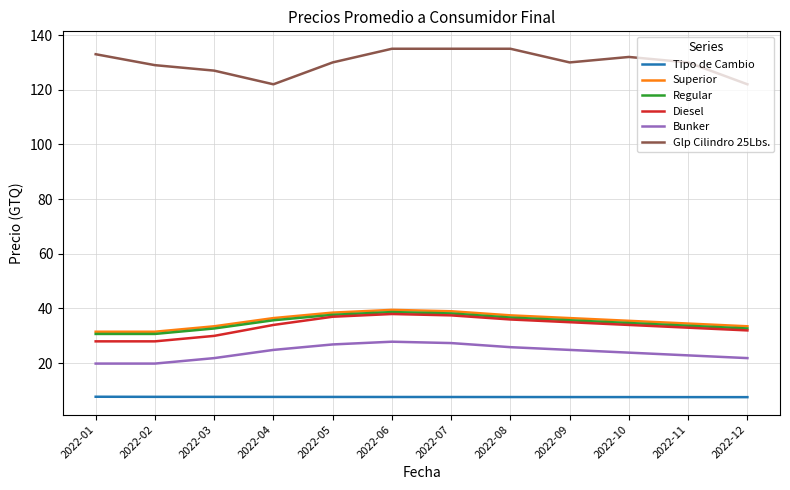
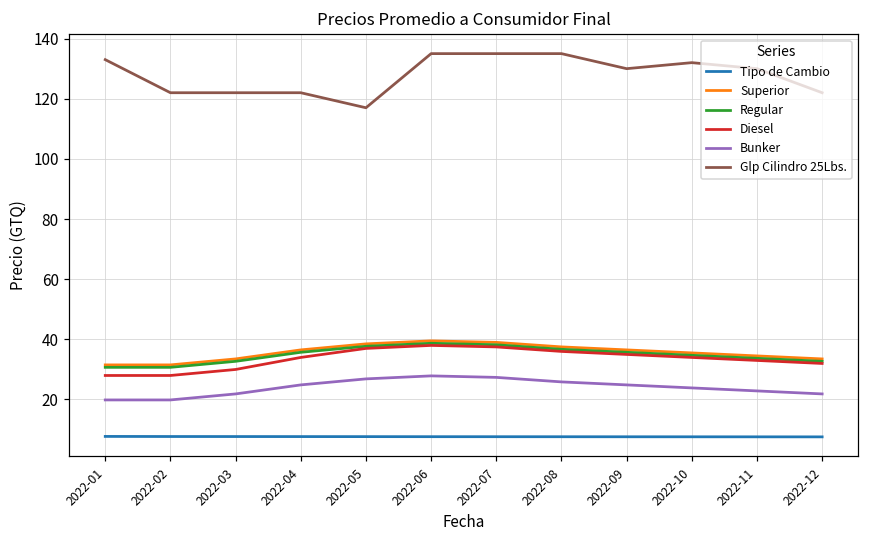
Glp Cilindro 25Lbs., 2022-02: 129 -> 122
Glp Cilindro 25Lbs., 2022-03: 127 -> 122
Glp Cilindro 25Lbs., 2022-05: 130 -> 117
